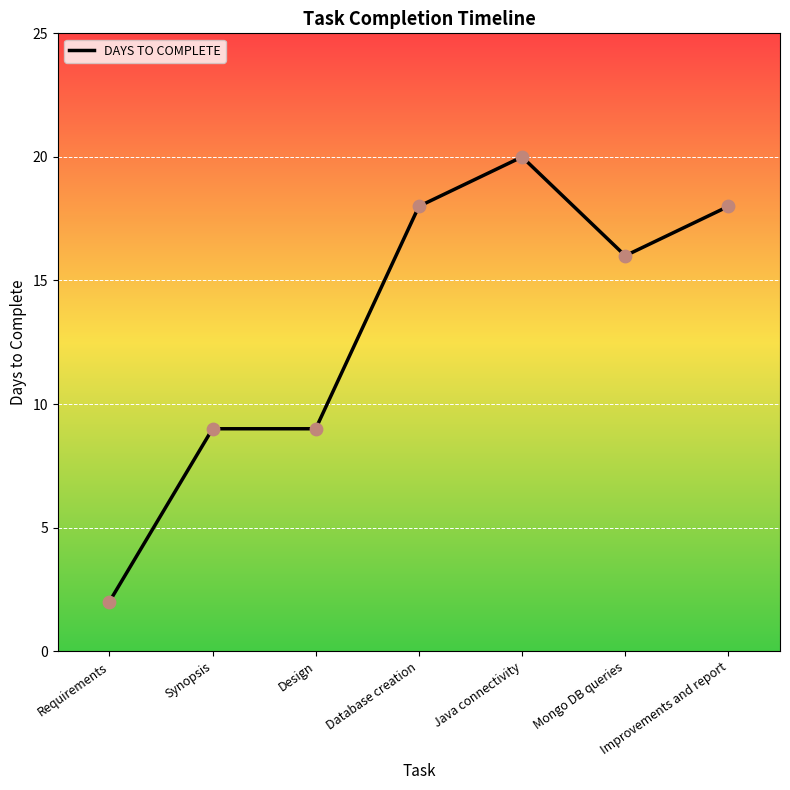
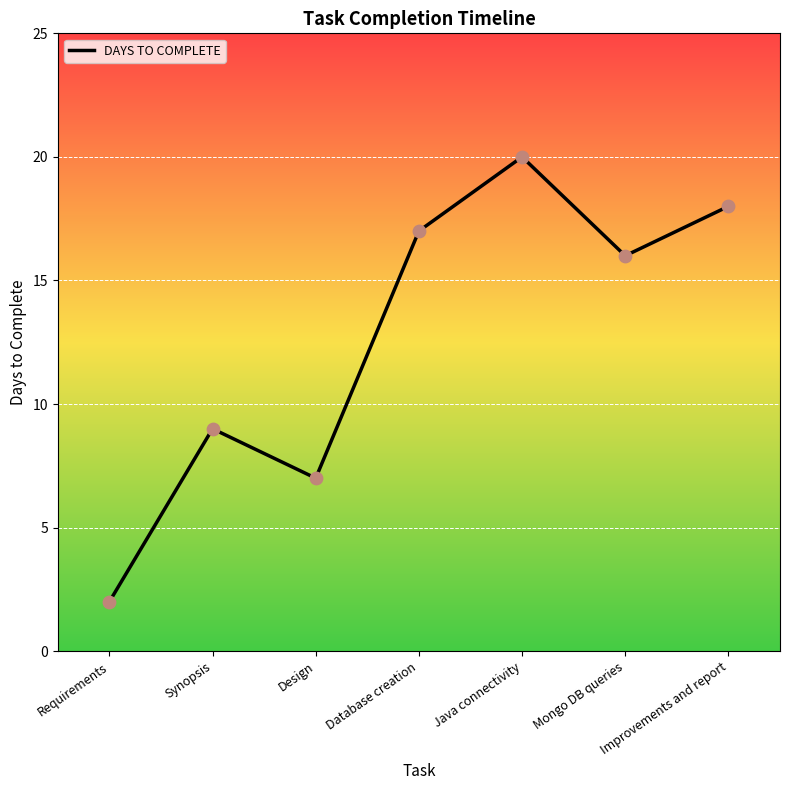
Design: 9 -> 7
Database creation: 18 -> 17
